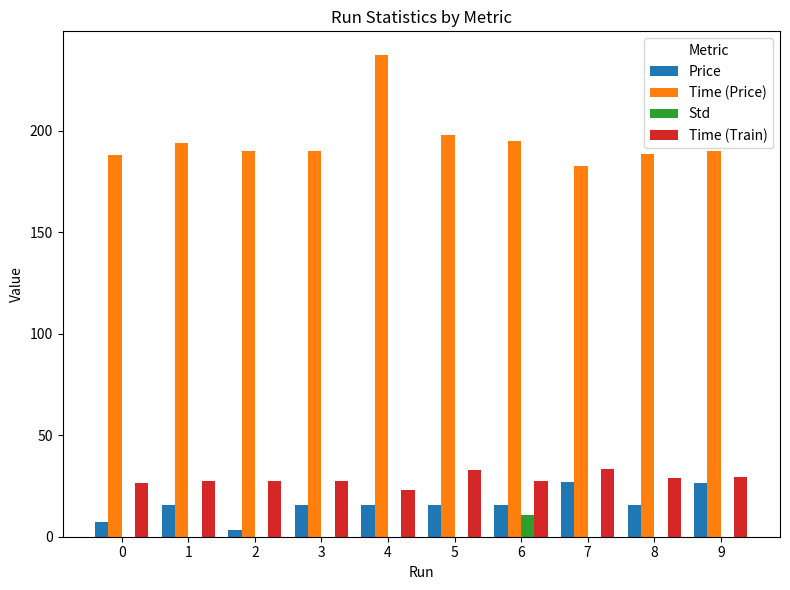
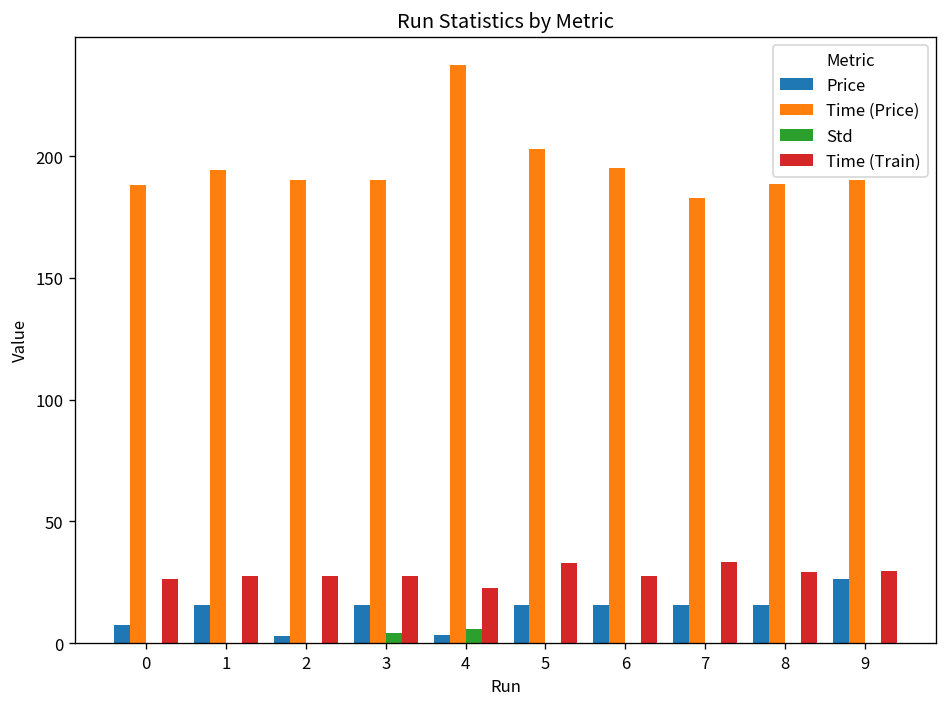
Std, 3: 0 -> 4
Price, 4: 16 -> 3
Std, 4: 0 -> 6
Time (Price), 5: 198 -> 203
Std, 6: 11 -> 0
Price, 7: 27 -> 16
